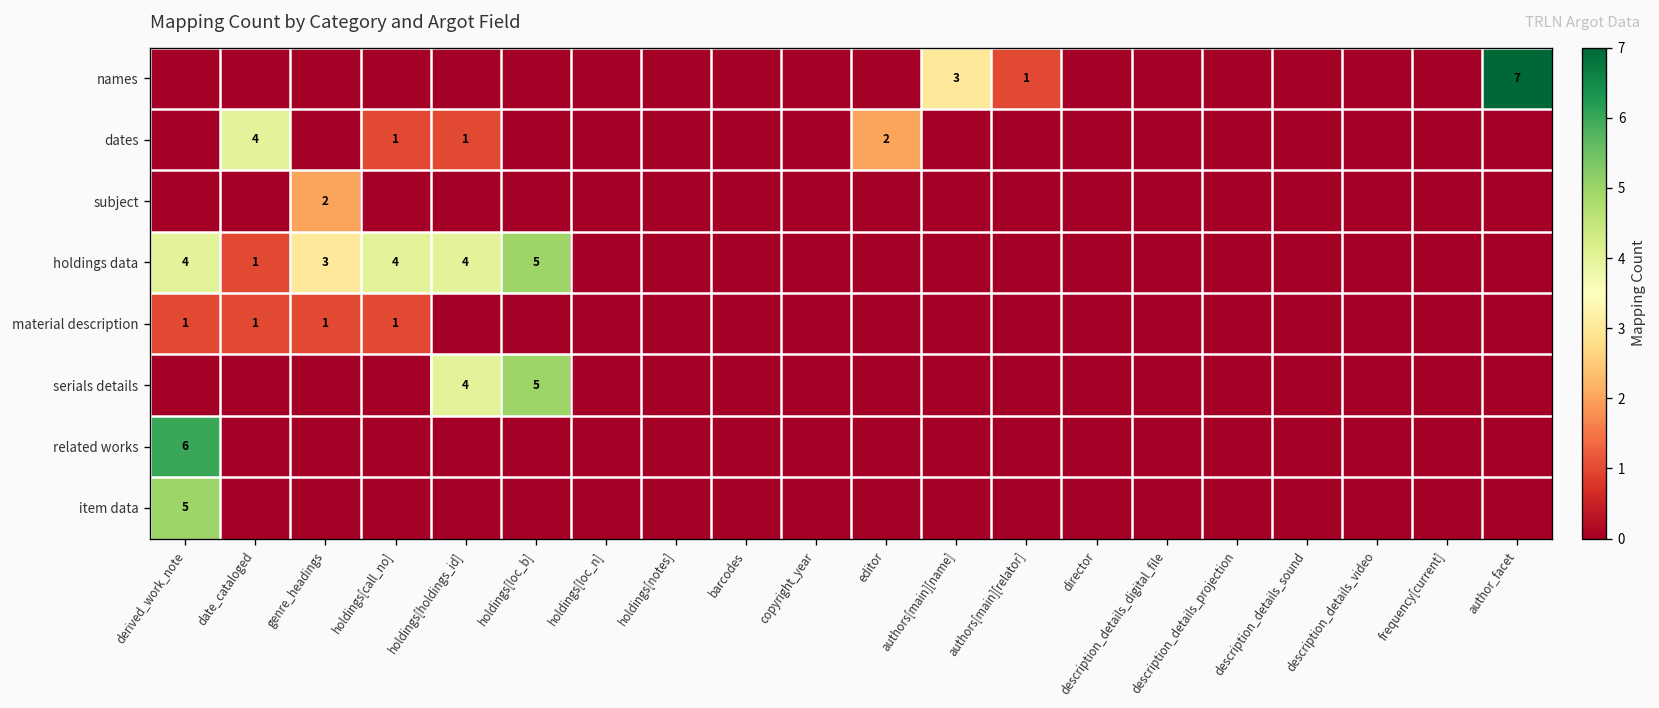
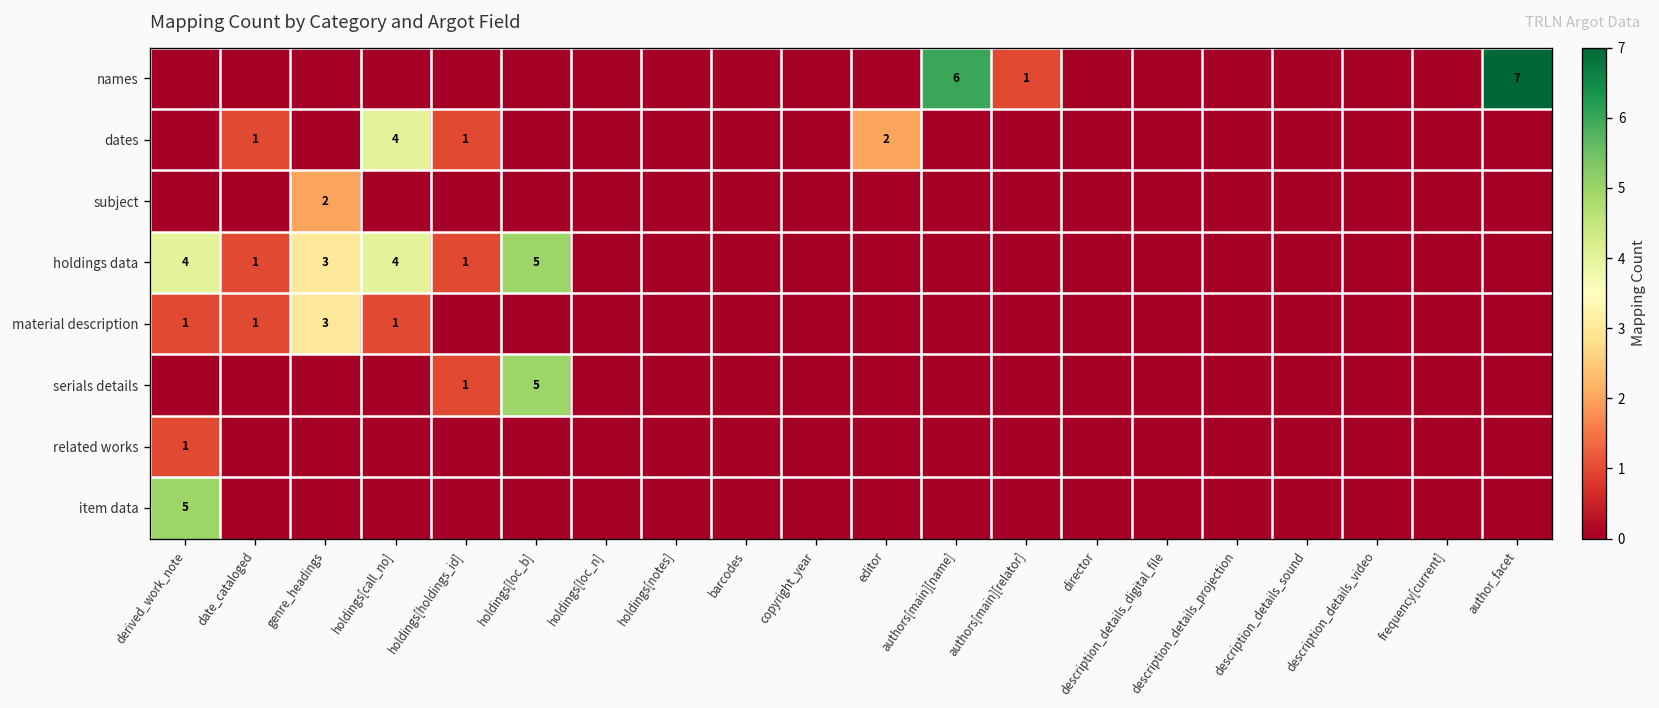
names, authors[main][name]: 3 -> 6
dates, date_cataloged: 4 -> 1
dates, holdings[call_no]: 1 -> 4
holdings data, holdings[holdings_id]: 4 -> 1
material description, genre_headings: 1 -> 3
serials details, holdings[holdings_id]: 4 -> 1
related works, derived_work_note: 6 -> 1
